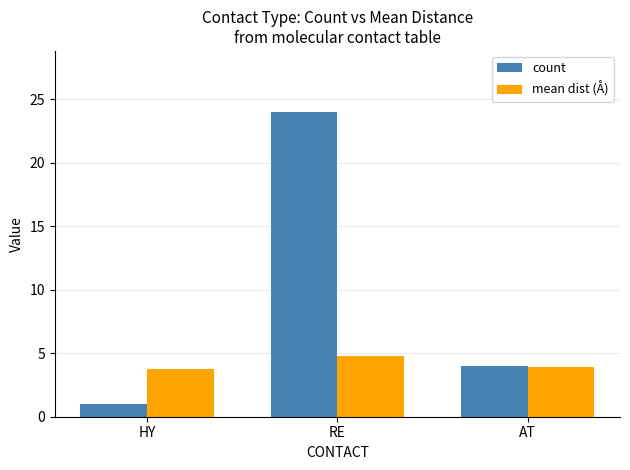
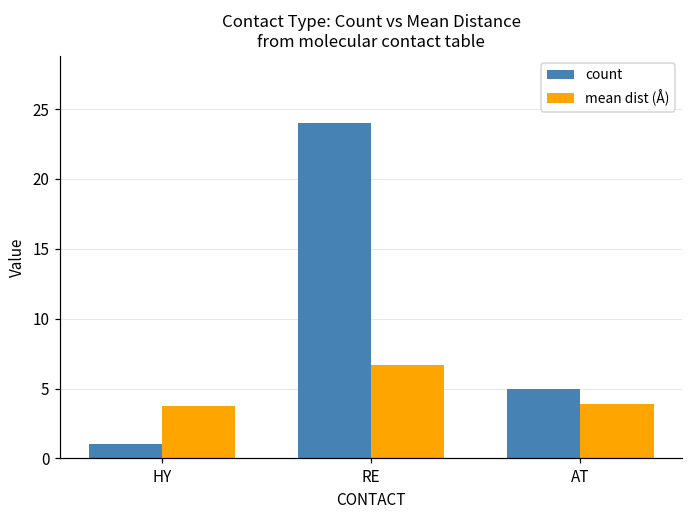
mean dist (Å), RE: 4.8 -> 6.7
count, AT: 4 -> 5
